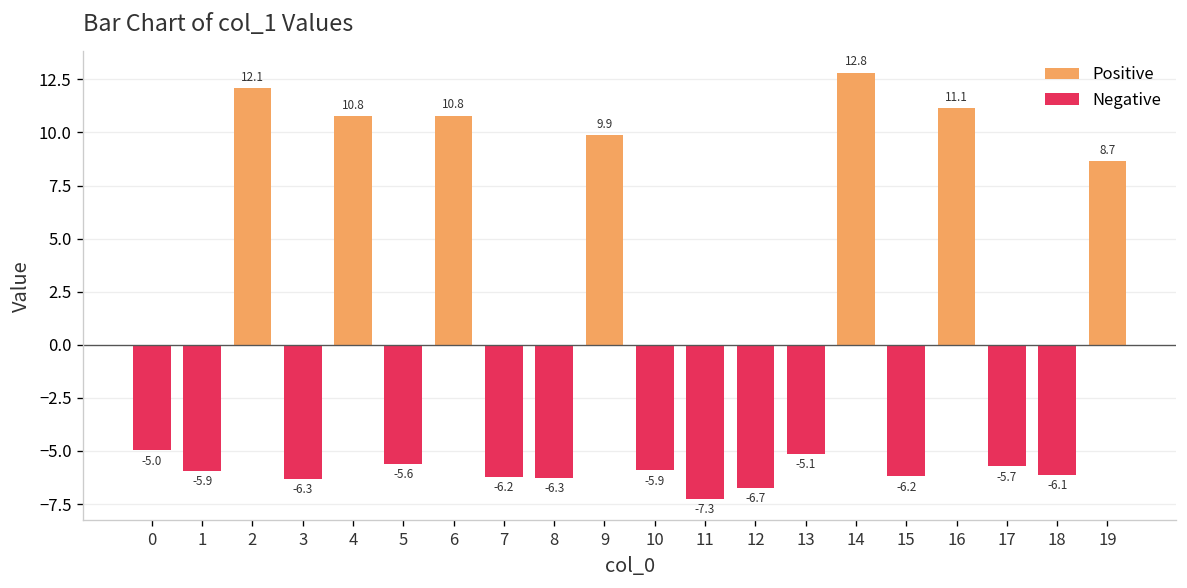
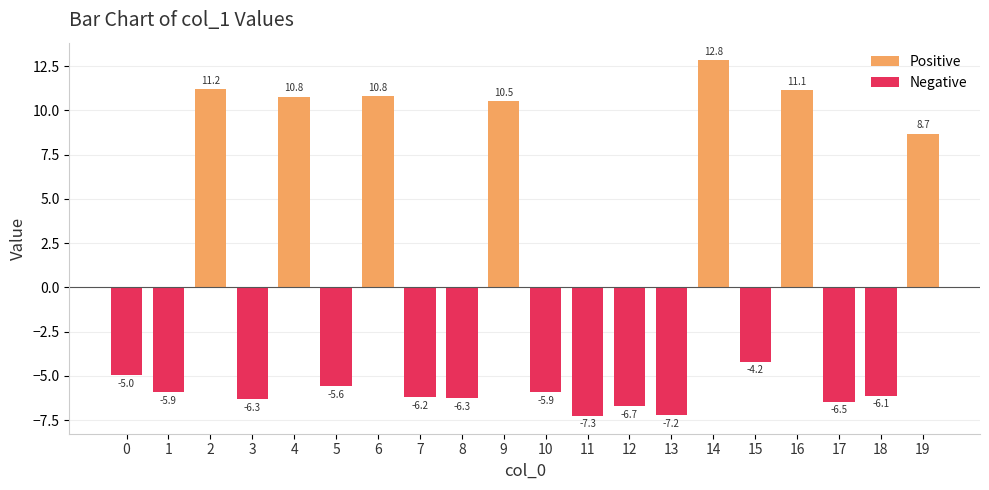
Positive, 2: 12.1 -> 11.2
Positive, 9: 9.9 -> 10.5
Negative, 13: -5.1 -> -7.2
Negative, 15: -6.2 -> -4.2
Negative, 17: -5.7 -> -6.5
